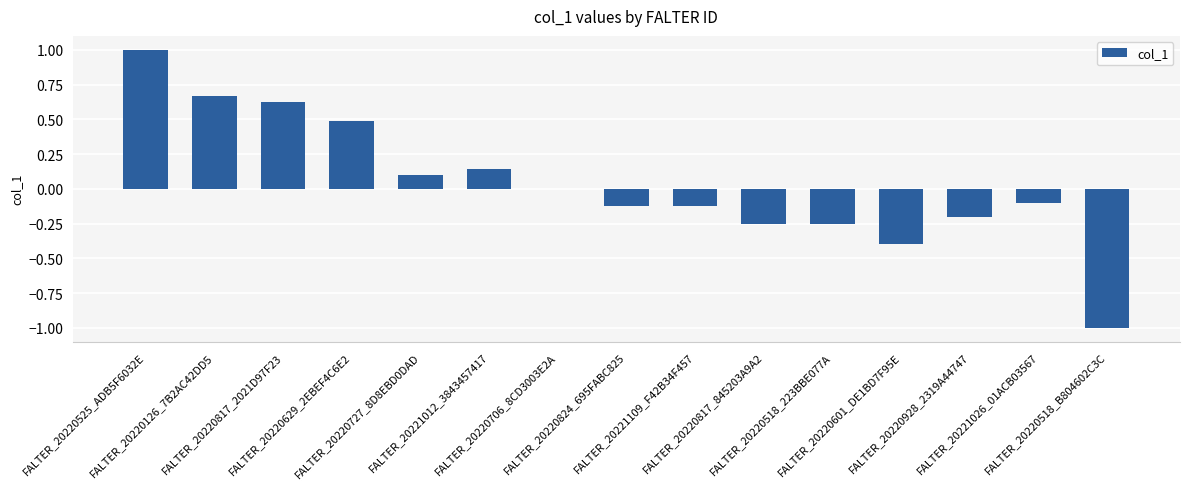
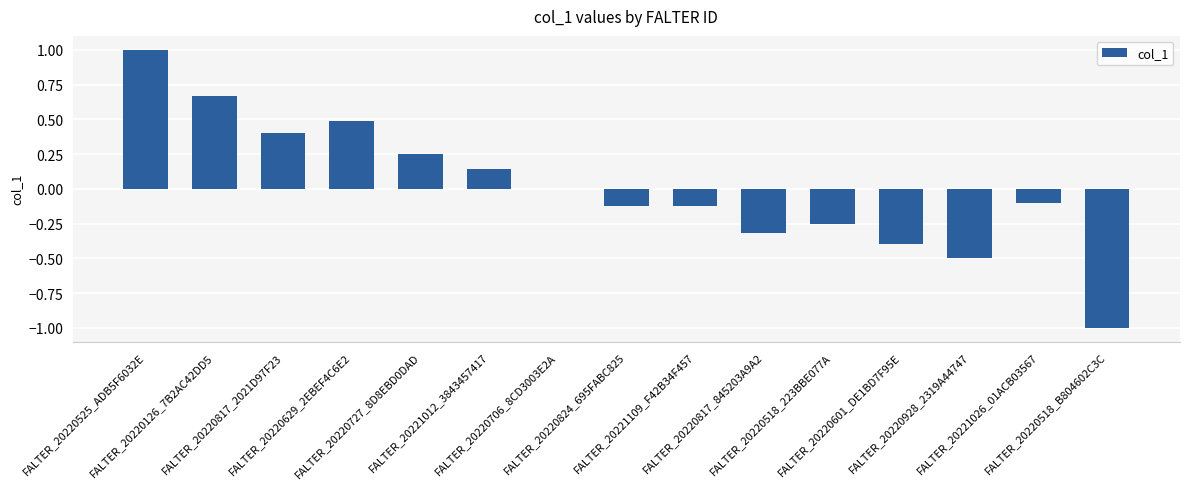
FALTER_20220817_2021D97F23: 0.63 -> 0.40
FALTER_20220727_8D8EBD0DAD: 0.10 -> 0.25
FALTER_20220817_845203A9A2: -0.25 -> -0.32
FALTER_20220928_2319A44747: -0.2 -> -0.5
